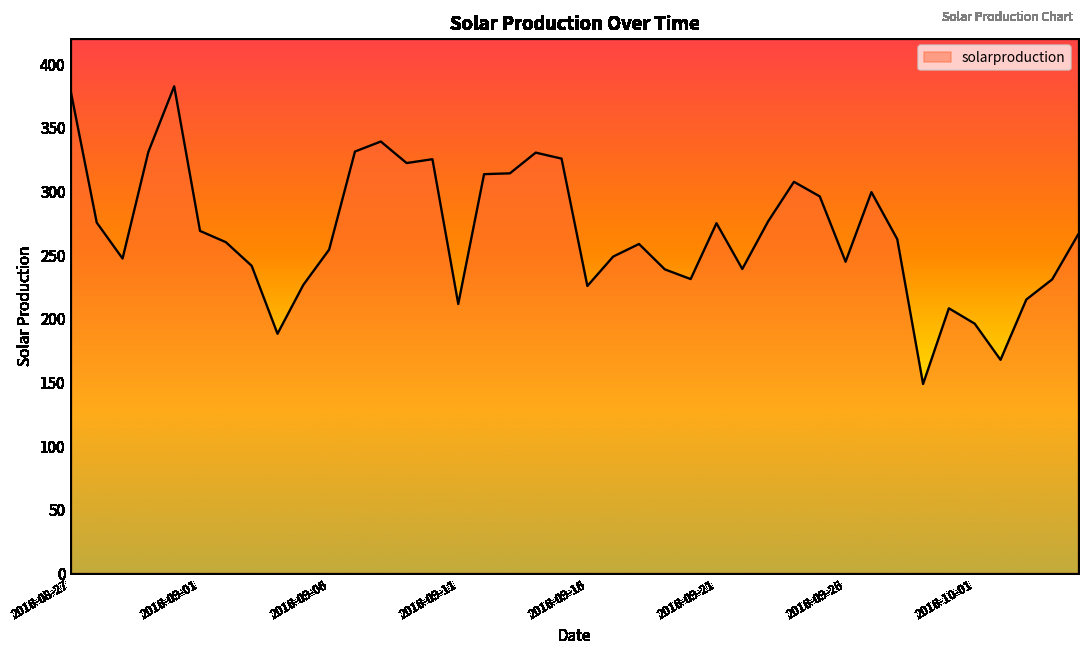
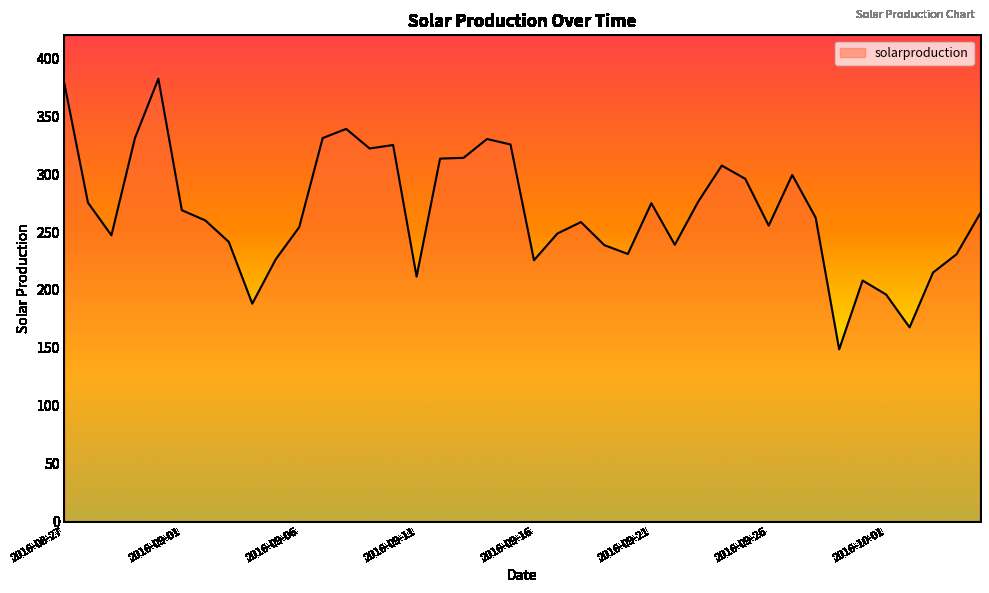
2016-09-26: 245 -> 256
